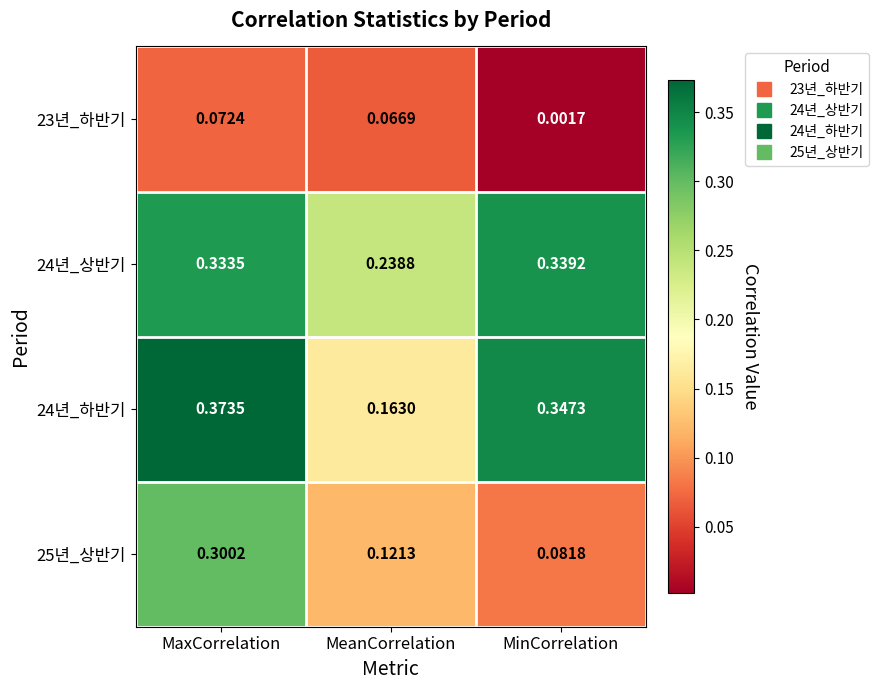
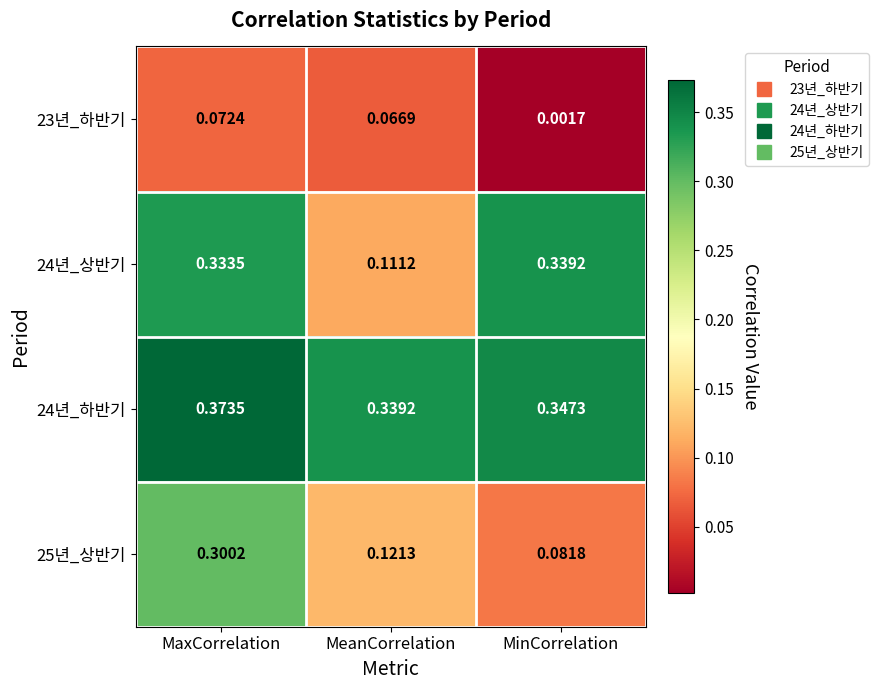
24년_상반기, MeanCorrelation: 0.2388 -> 0.1112
24년_하반기, MeanCorrelation: 0.1630 -> 0.3392
